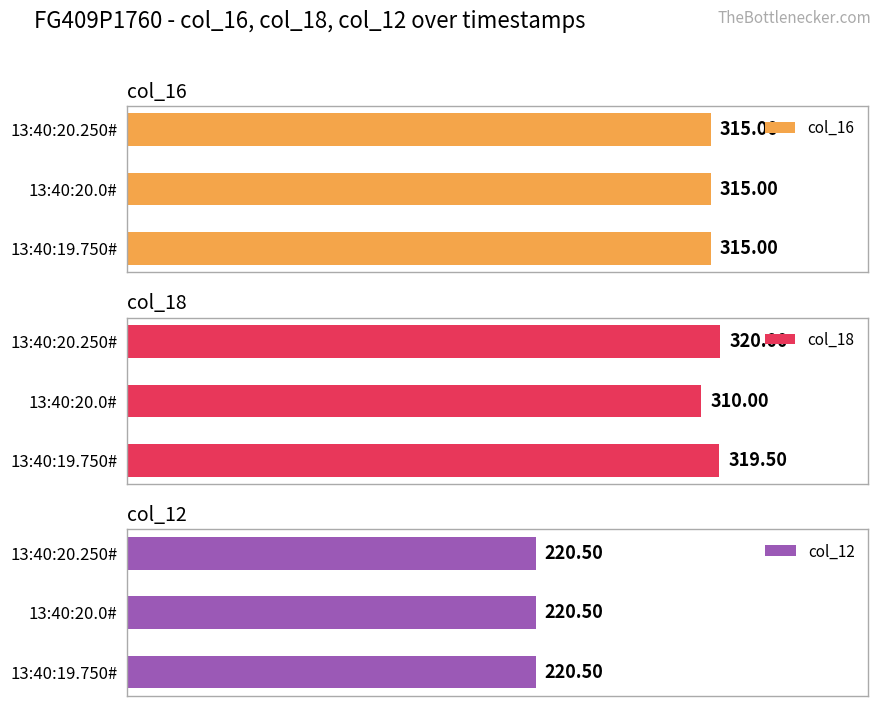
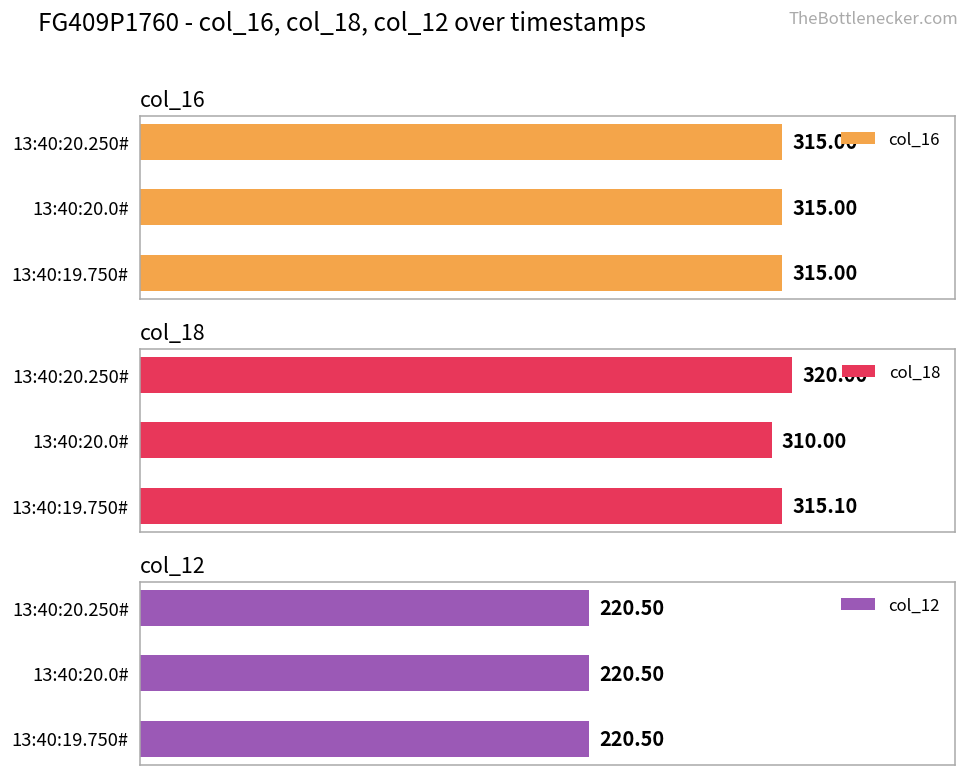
col_18, 13:40:19.750#: 319.50 -> 315.10
